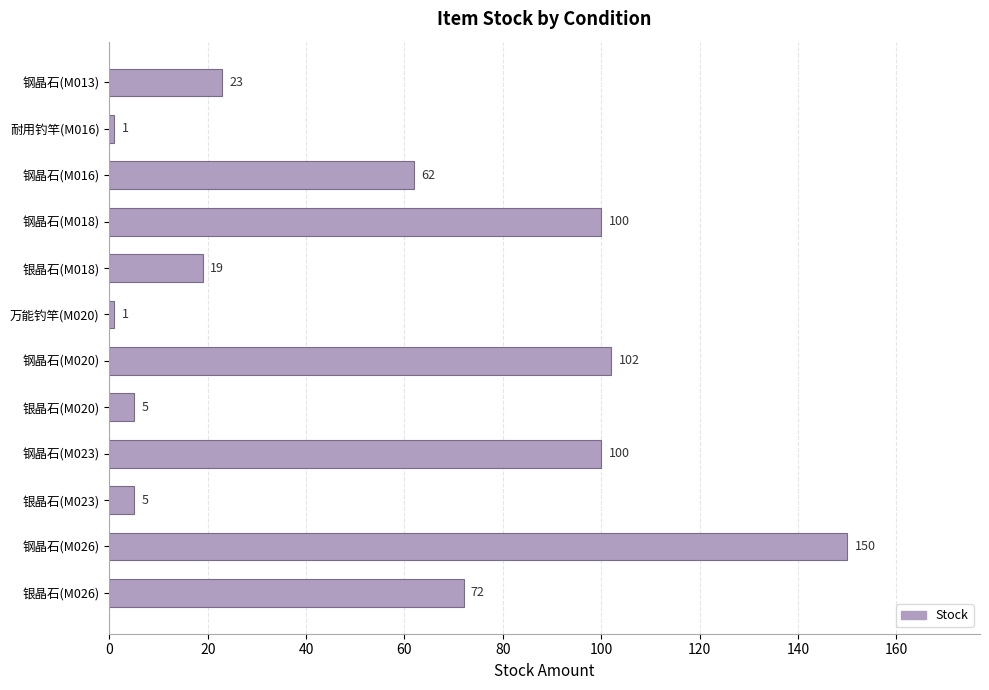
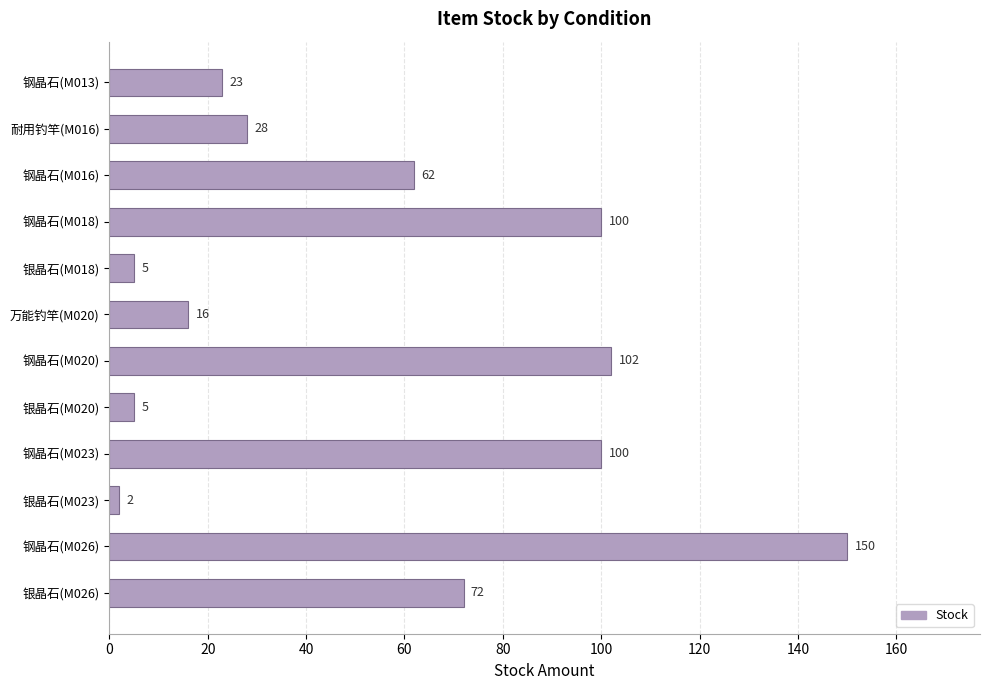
耐用钓竿(M016): 1 -> 28
银晶石(M018): 19 -> 5
万能钓竿(M020): 1 -> 16
银晶石(M023): 5 -> 2
